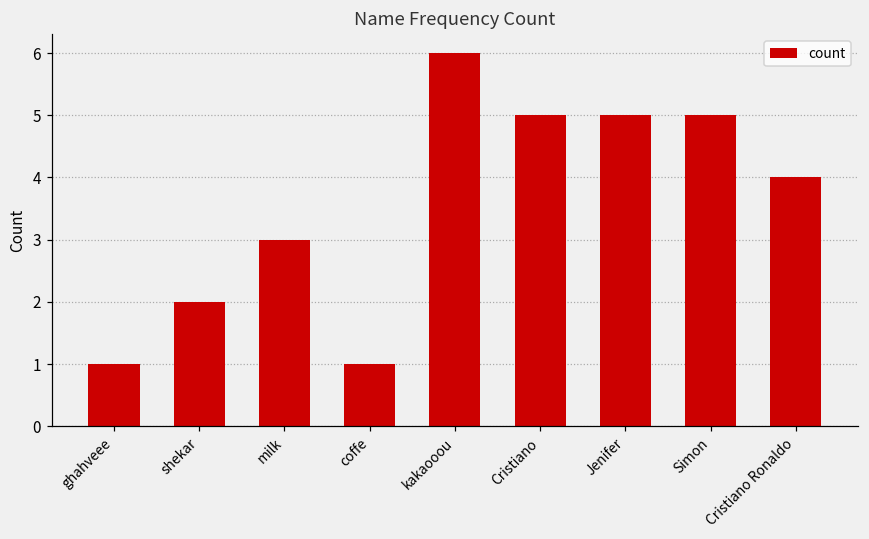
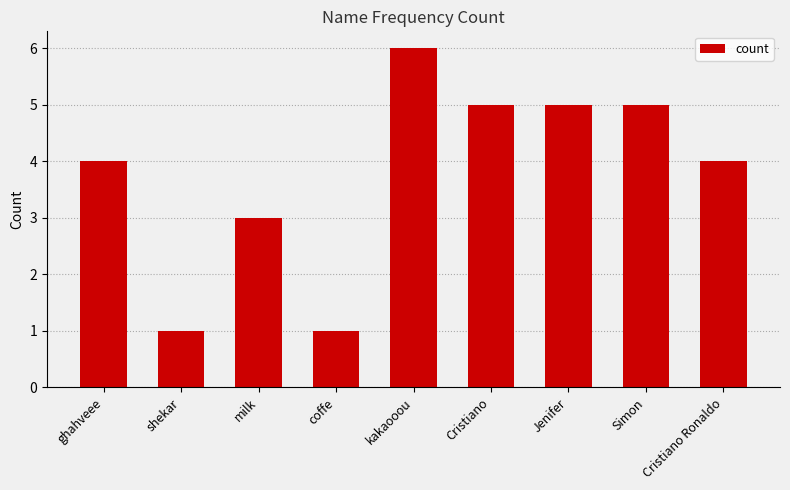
ghahveee: 1 -> 4
shekar: 2 -> 1
